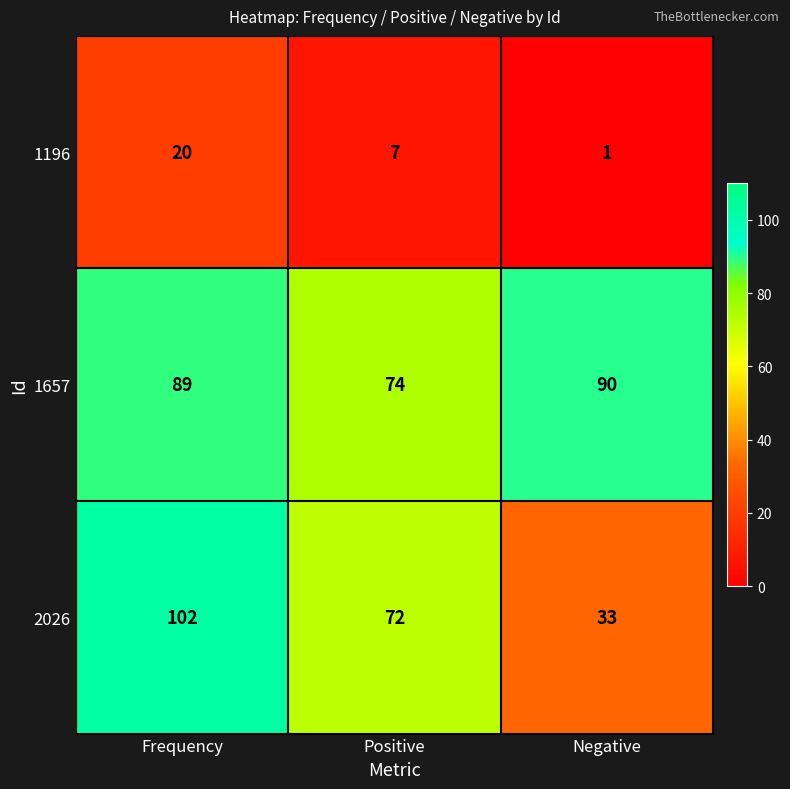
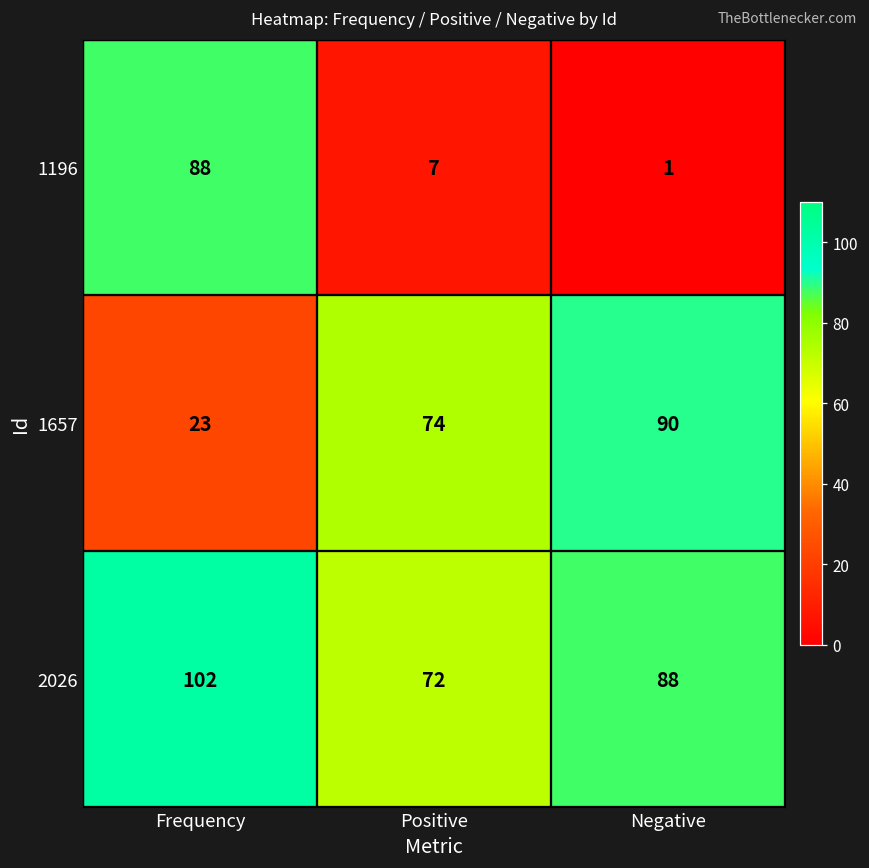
1196, Frequency: 20 -> 88
1657, Frequency: 89 -> 23
2026, Negative: 33 -> 88
